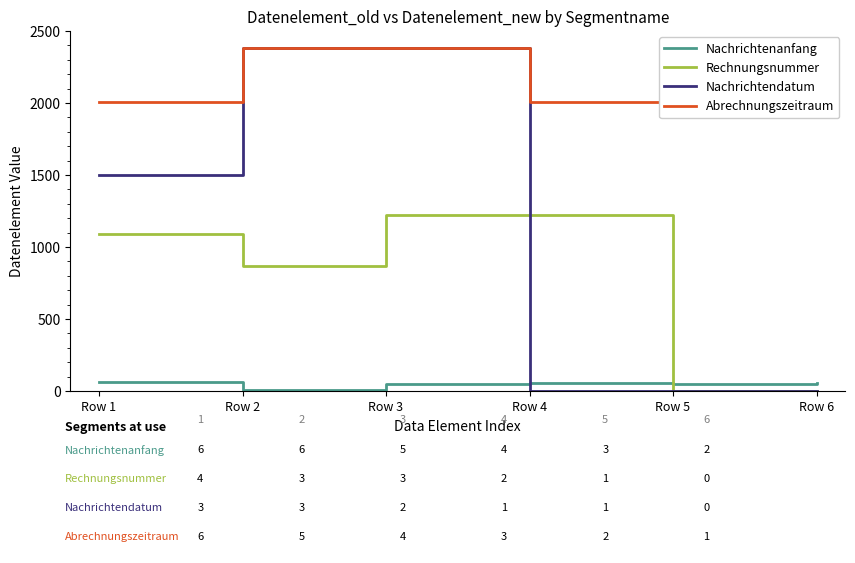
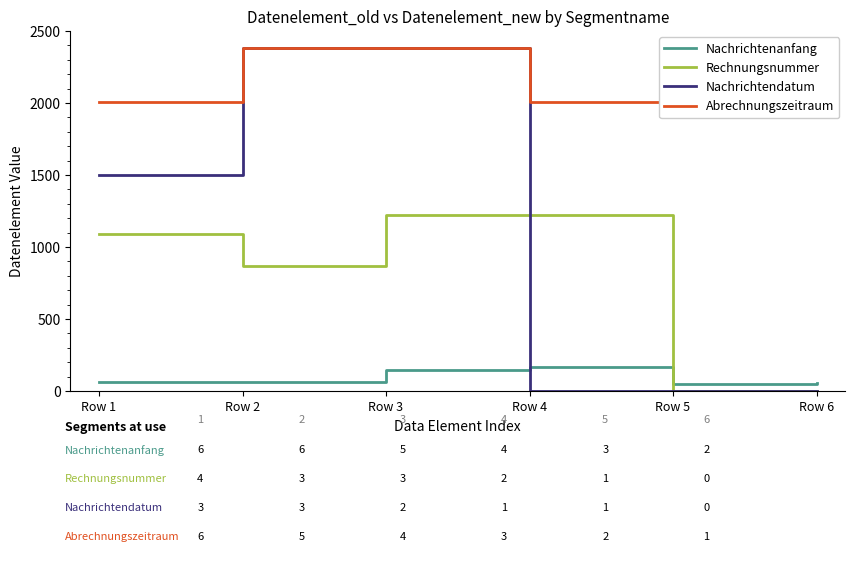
Nachrichtenanfang, Row 2: 10 -> 70
Nachrichtenanfang, Row 3: 50 -> 150
Nachrichtenanfang, Row 4: 50 -> 170
